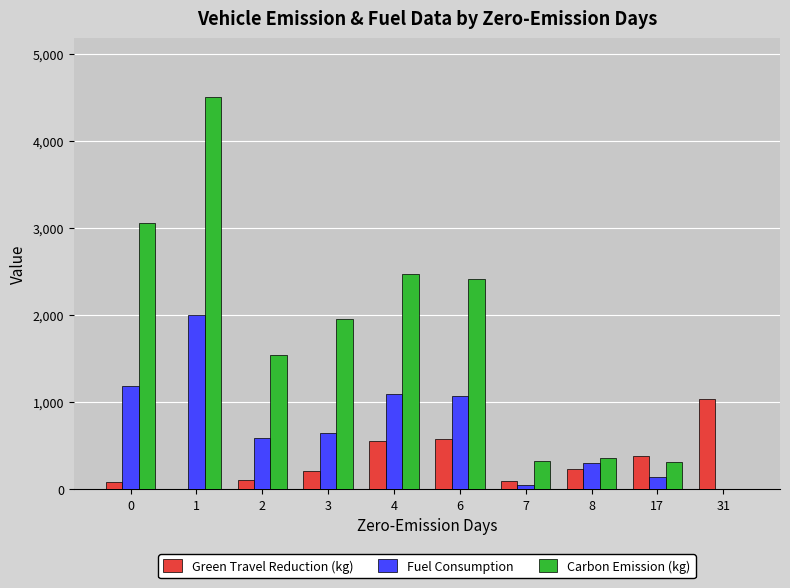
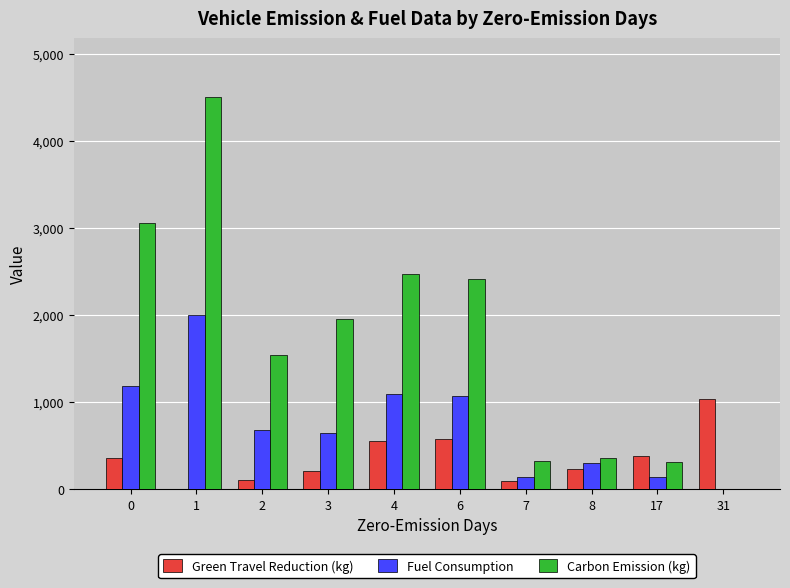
Green Travel Reduction (kg), 0: 100 -> 400
Fuel Consumption, 2: 600 -> 700
Fuel Consumption, 7: 50 -> 150
